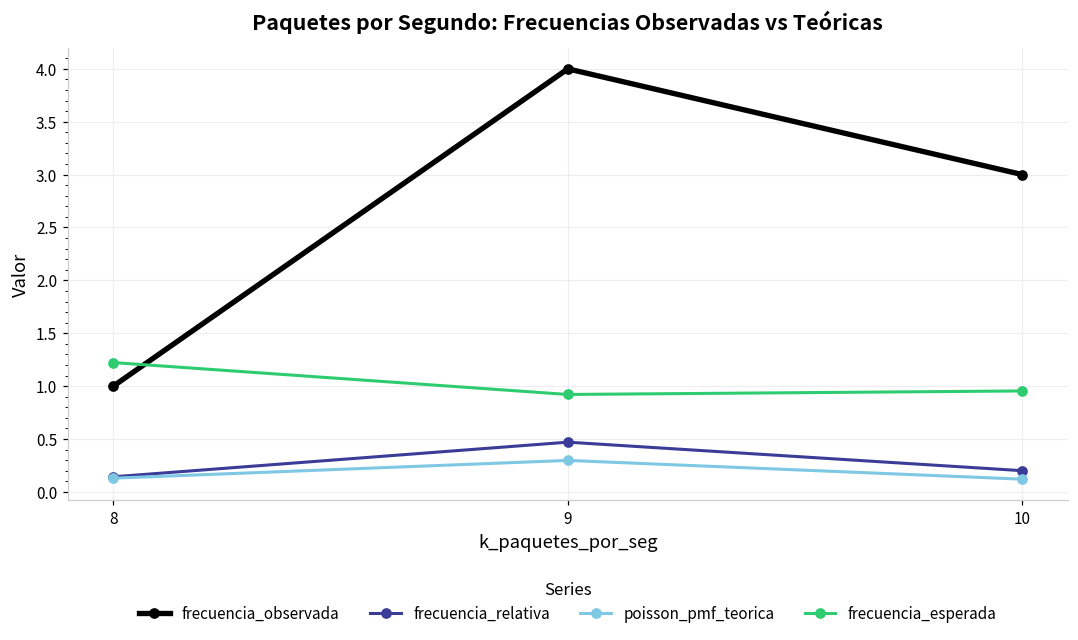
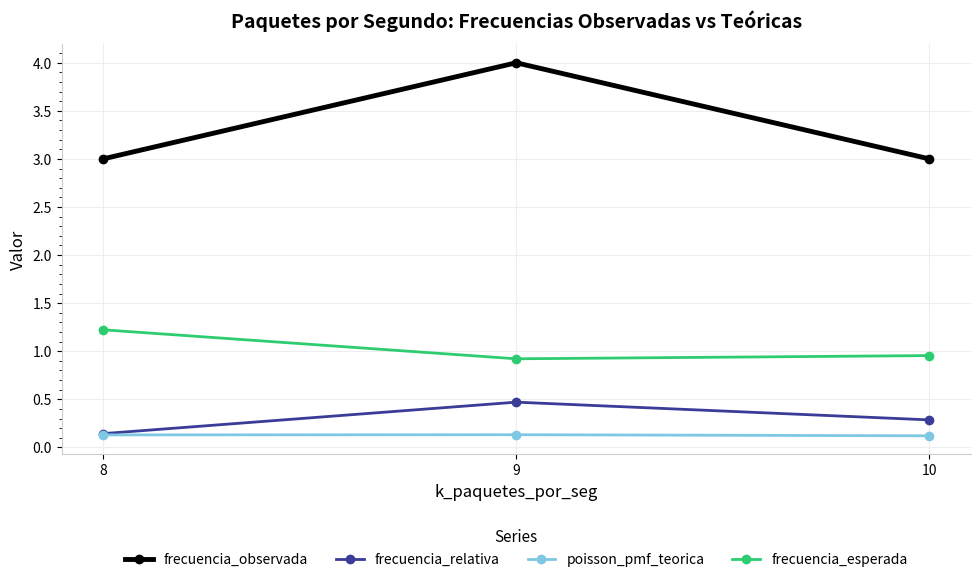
frecuencia_observada, 8: 1 -> 3
poisson_pmf_teorica, 9: 0.3 -> 0.1
frecuencia_relativa, 10: 0.2 -> 0.3
